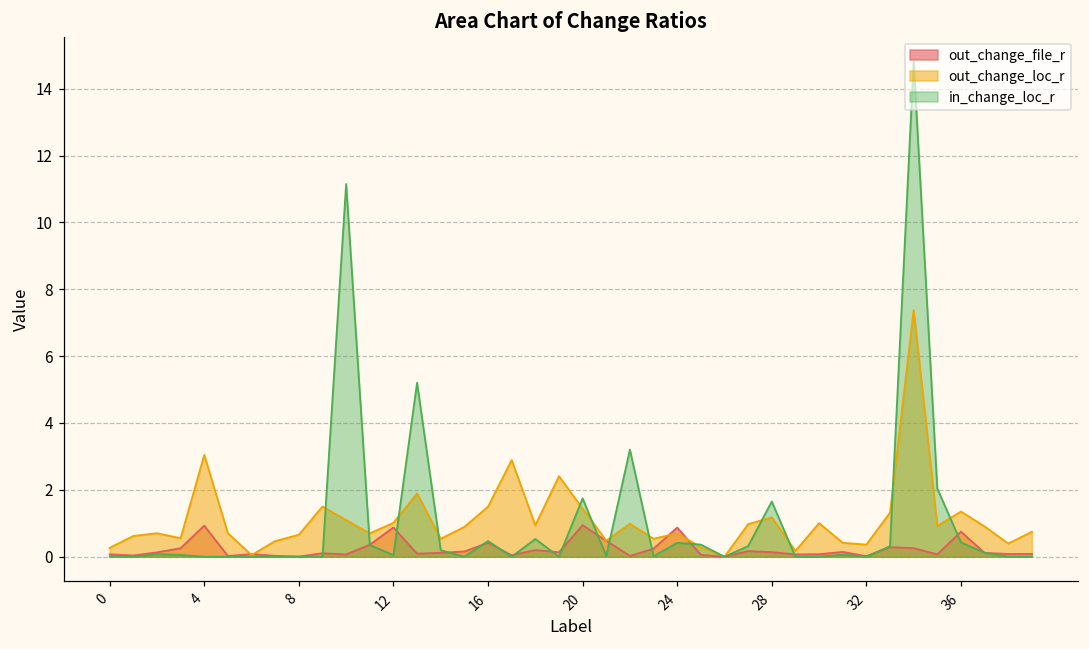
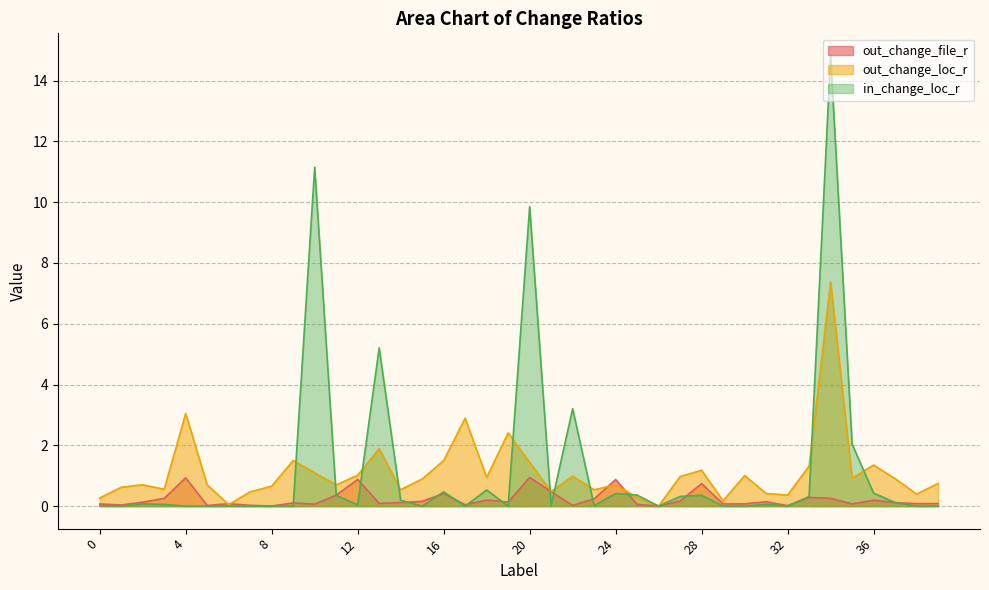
in_change_loc_r, 20: 1.7 -> 9.9
out_change_file_r, 28: 0.1 -> 0.7
in_change_loc_r, 28: 1.7 -> 0.4
out_change_file_r, 36: 0.7 -> 0.2
